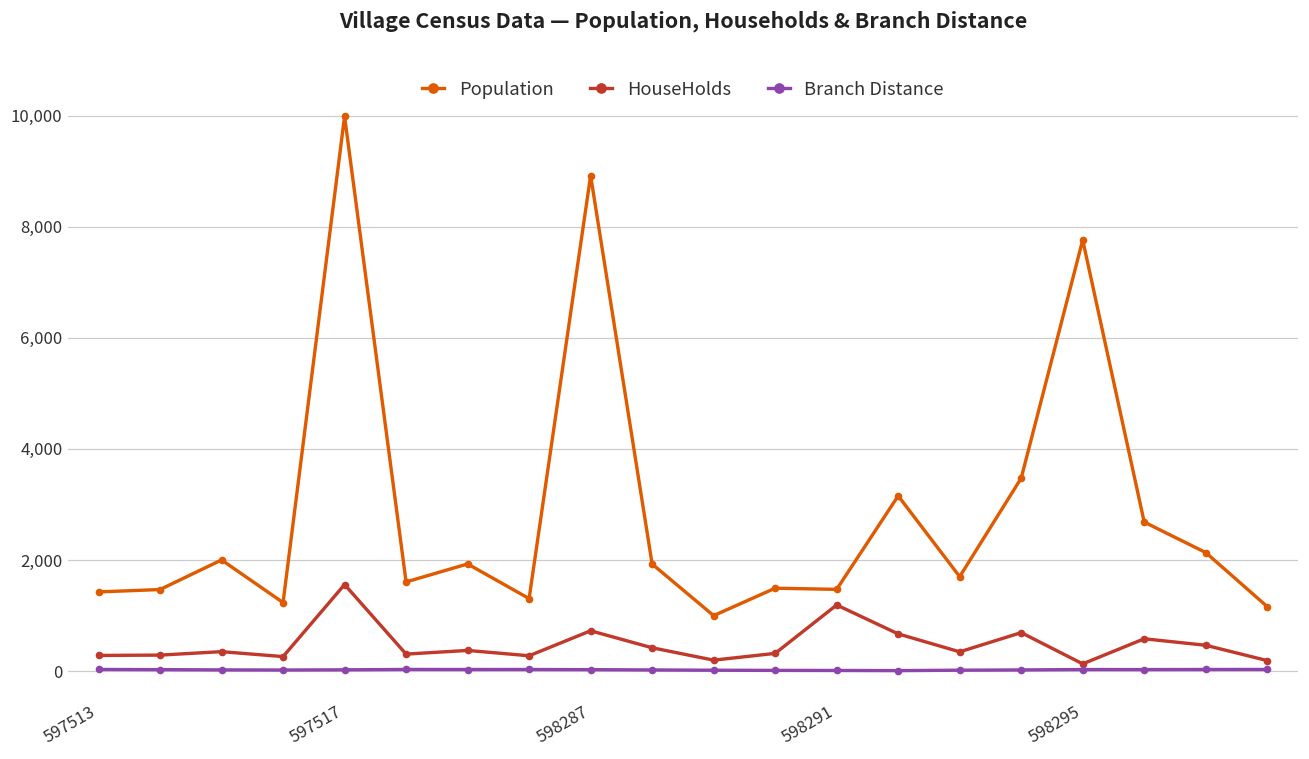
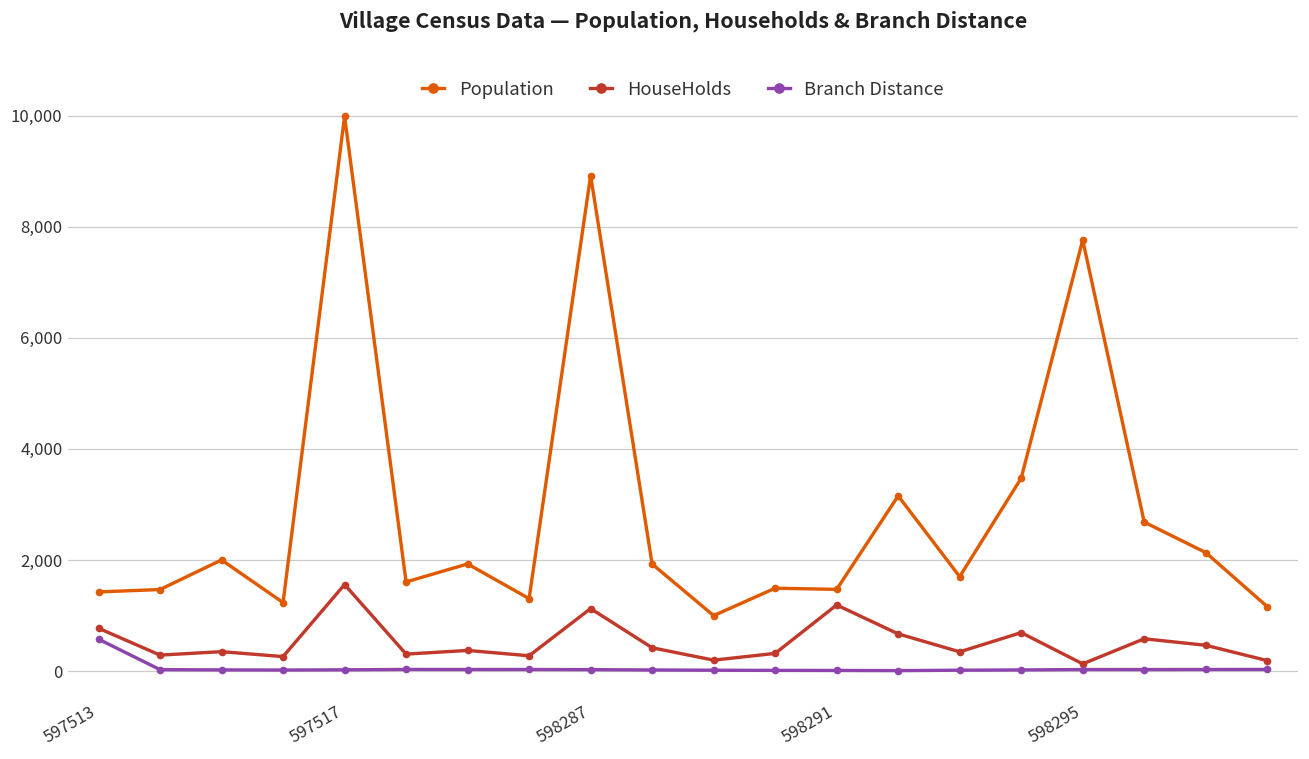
HouseHolds, 597513: 300 -> 800
Branch Distance, 597513: 0 -> 600
HouseHolds, 598287: 700 -> 1,100
